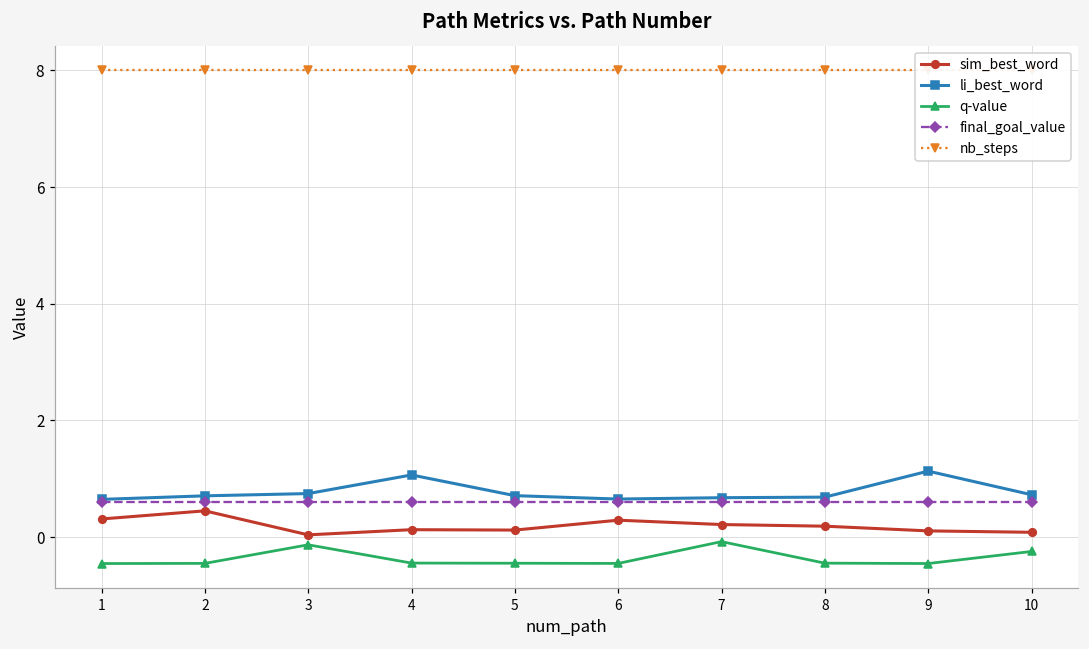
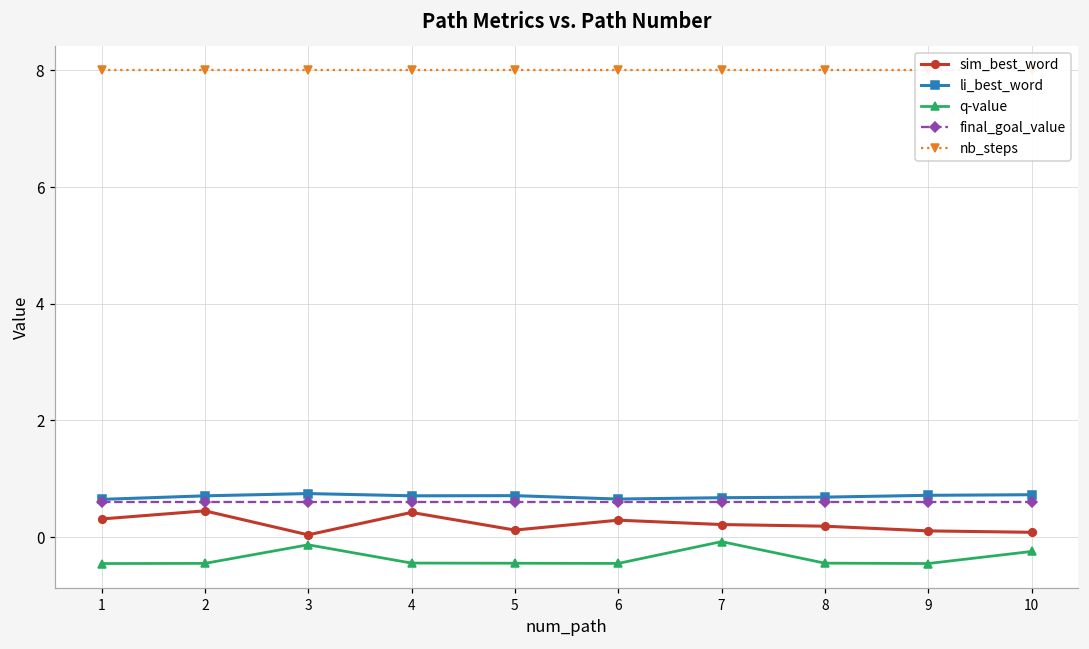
sim_best_word, 4: 0.1 -> 0.4
li_best_word, 4: 1.1 -> 0.7
li_best_word, 9: 1.1 -> 0.7
